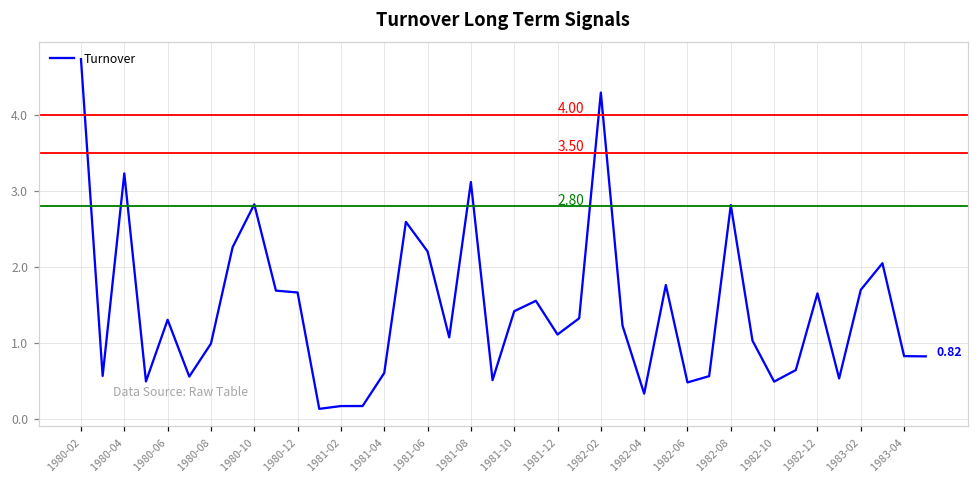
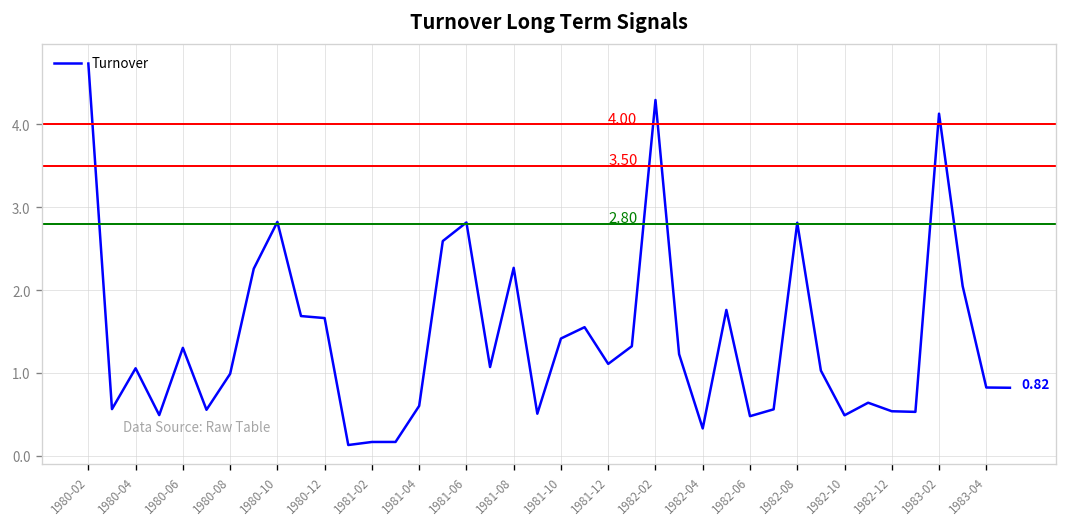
1980-04: 3.2 -> 1.1
1981-06: 2.2 -> 2.8
1981-08: 3.1 -> 2.3
1982-12: 1.7 -> 0.5
1983-02: 1.7 -> 4.1
